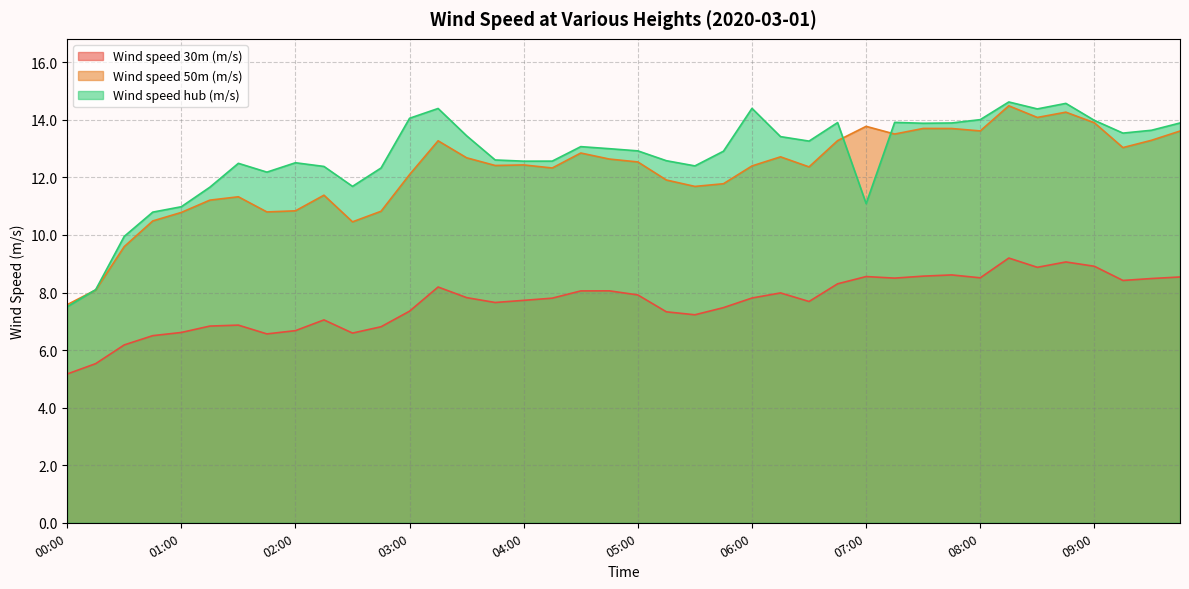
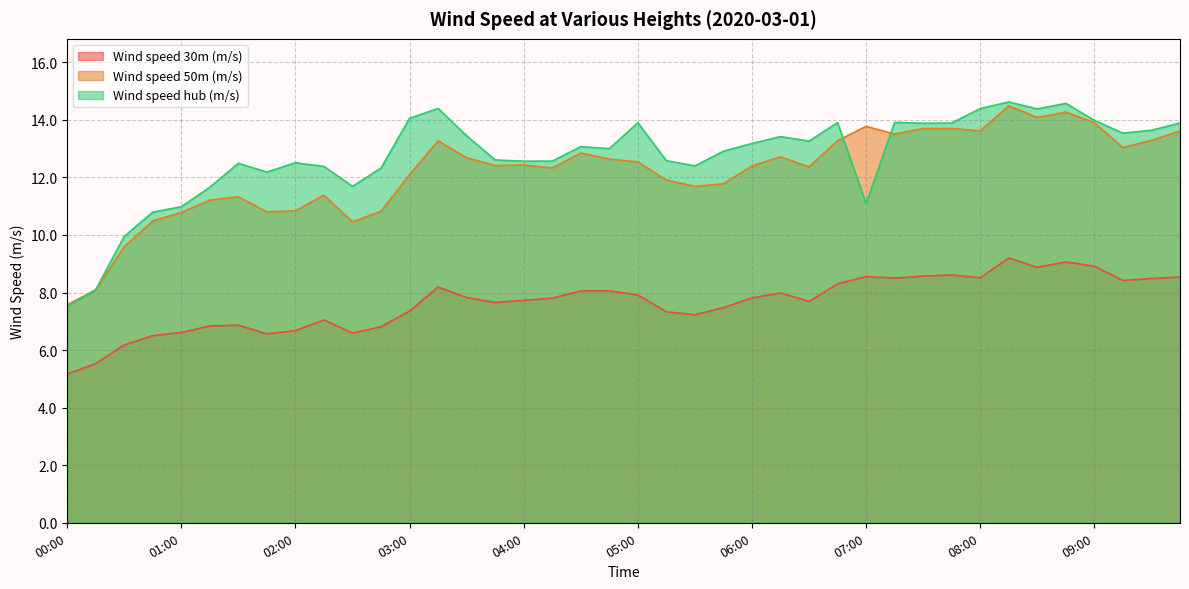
Wind speed hub (m/s), 05:00: 12.9 -> 13.9
Wind speed hub (m/s), 06:00: 14.4 -> 13.2
Wind speed hub (m/s), 08:00: 14.0 -> 14.4
